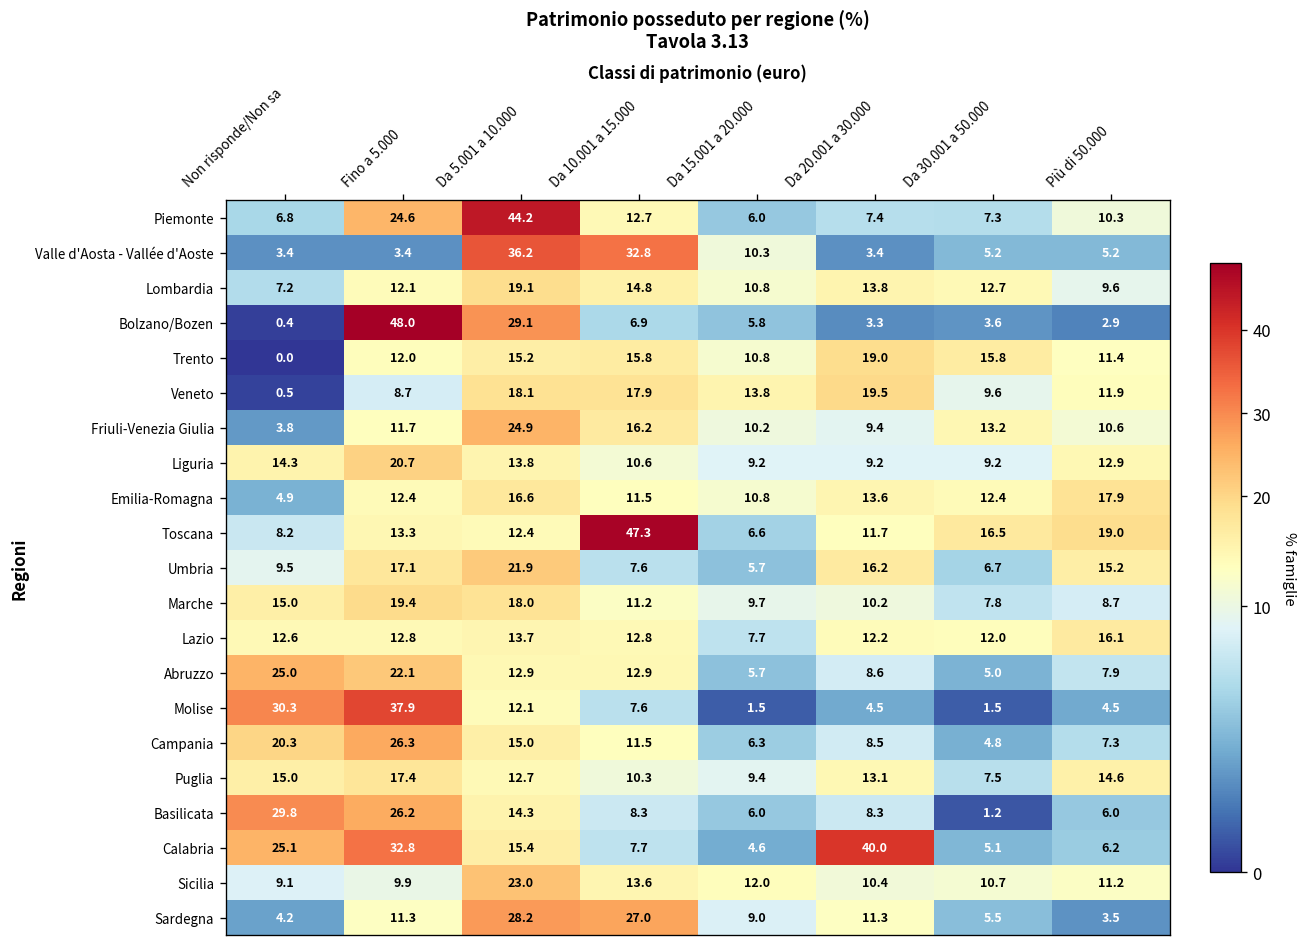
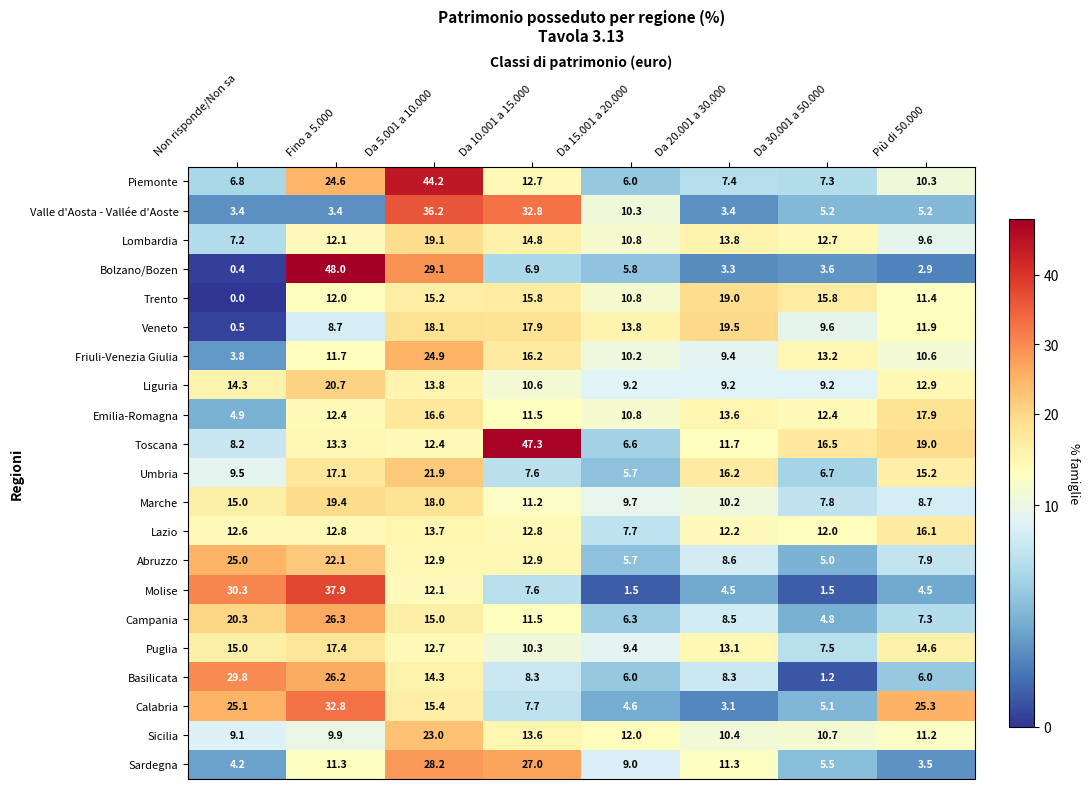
Calabria, Da 20.001 a 30.000: 40.0 -> 3.1
Calabria, Più di 50.000: 6.2 -> 25.3
